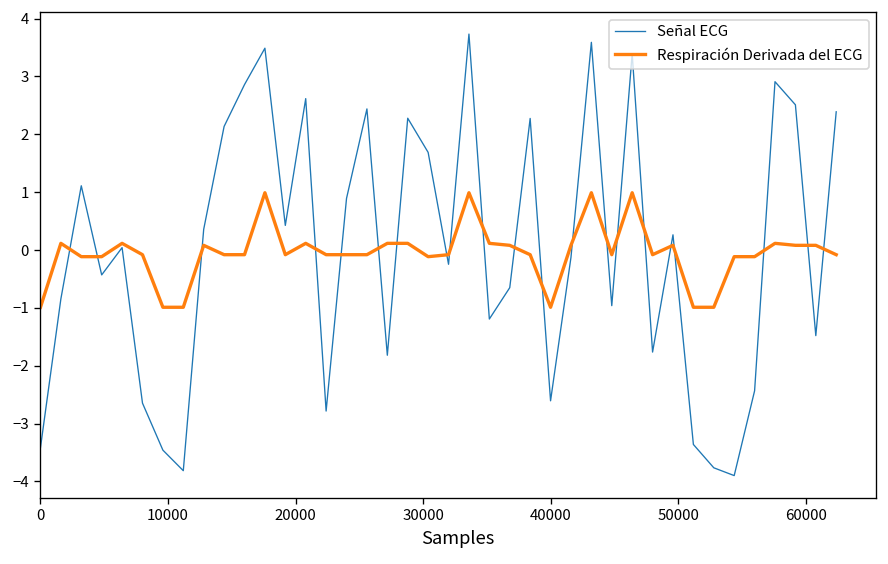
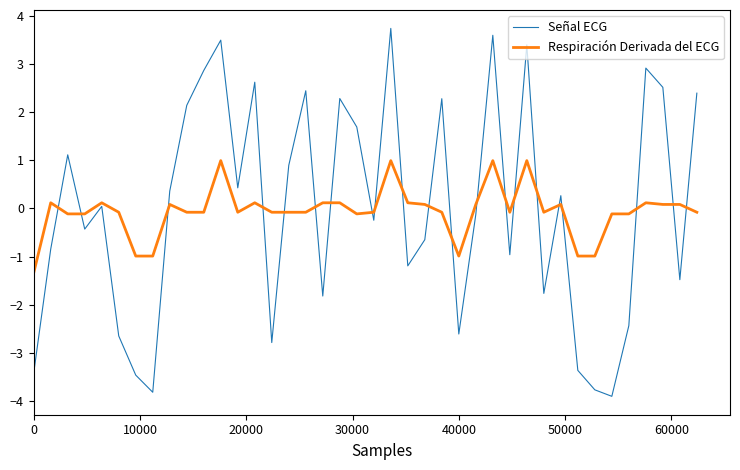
Respiración Derivada del ECG, 0: -1.0 -> -1.3
